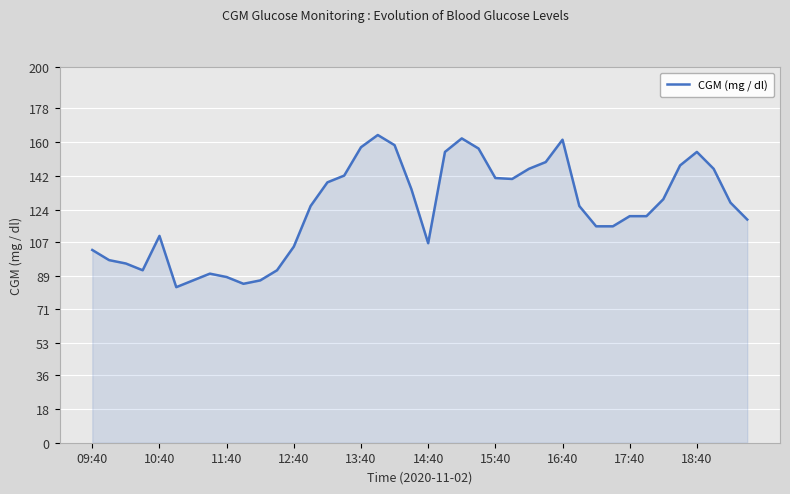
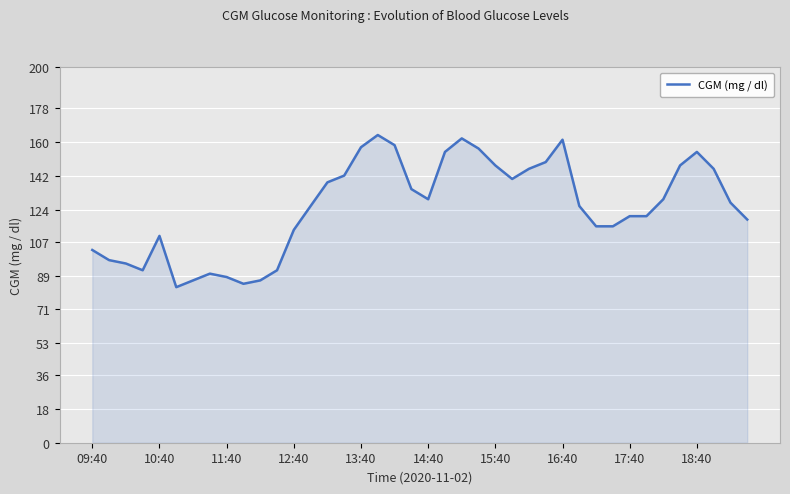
12:40: 104 -> 113
14:40: 106 -> 130
15:40: 141 -> 148
